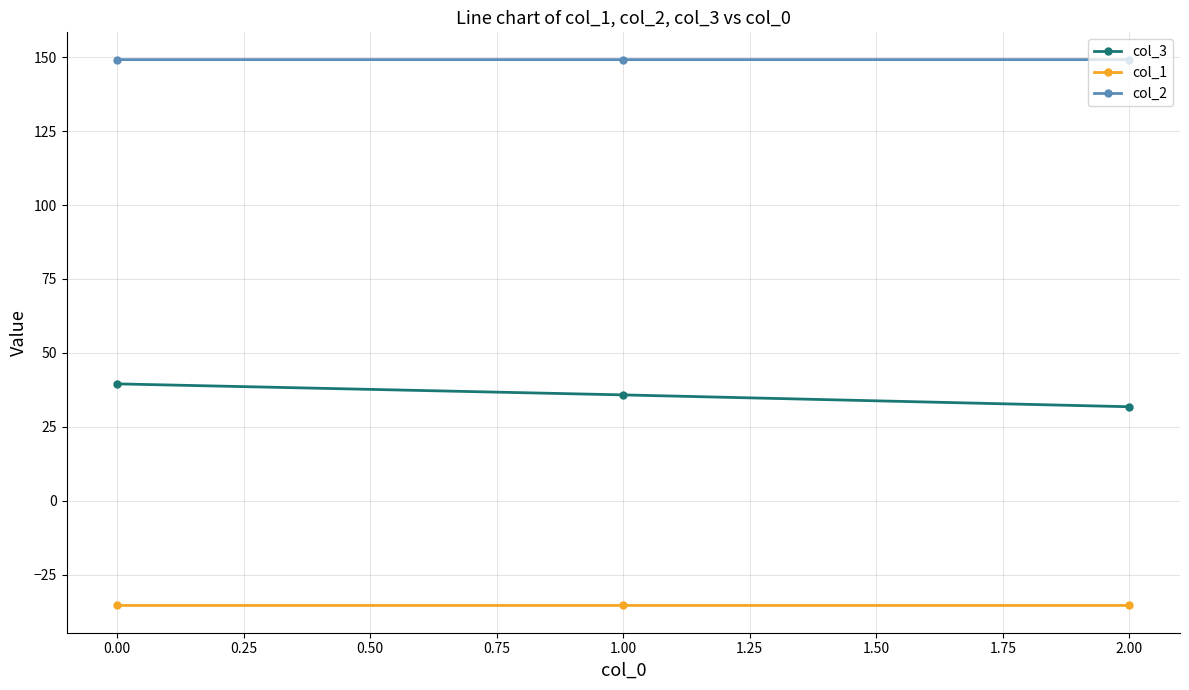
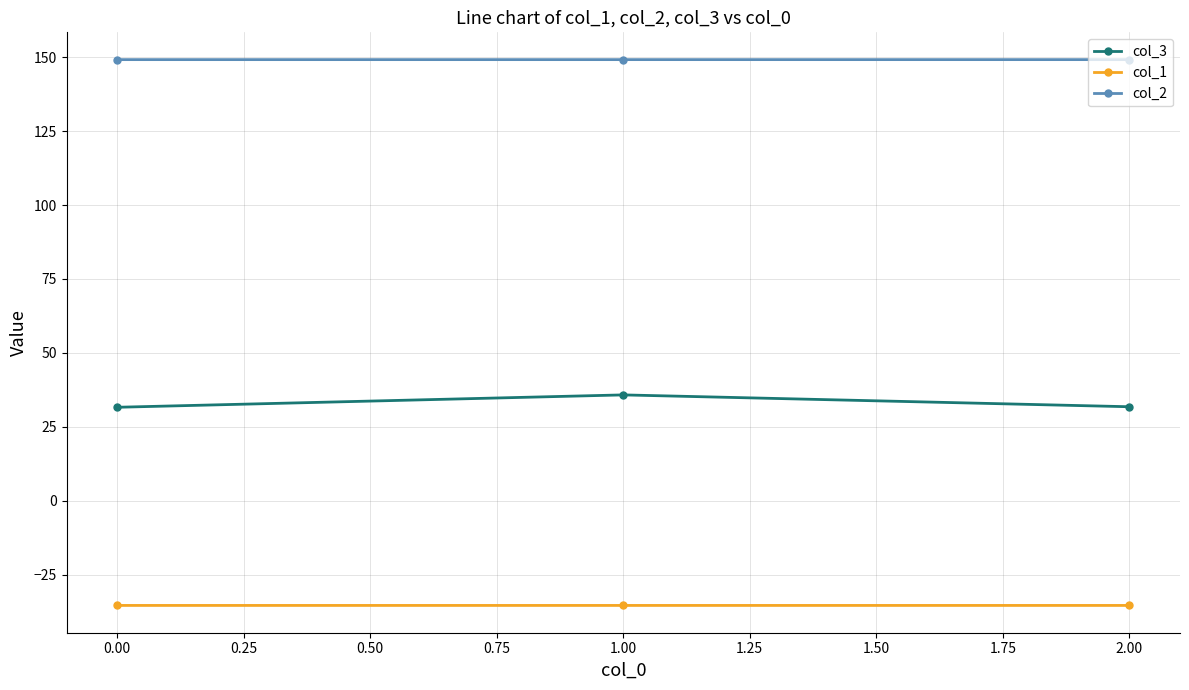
col_3, 0.00: 40 -> 32
